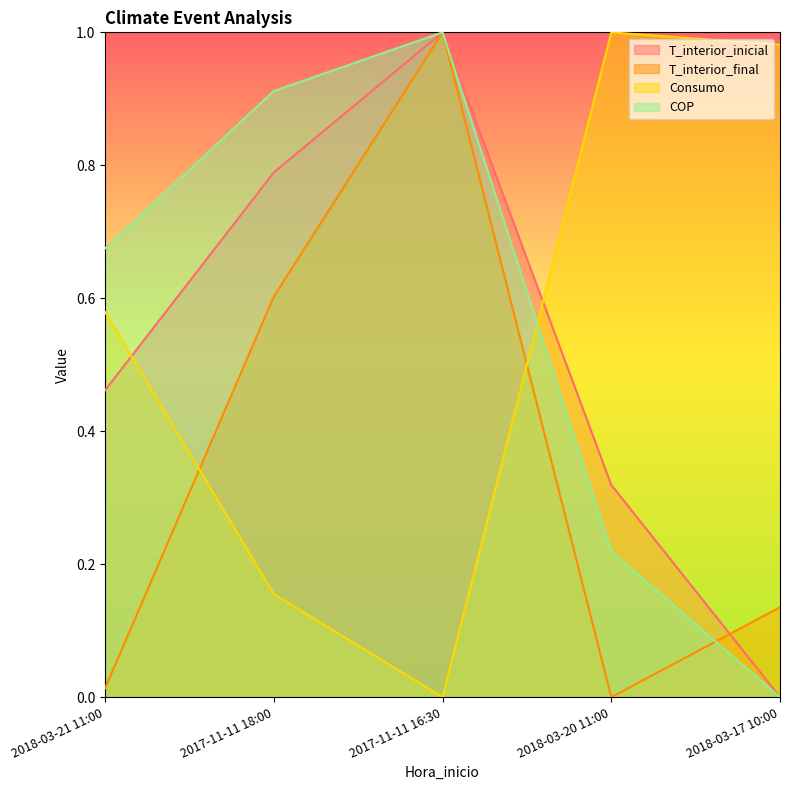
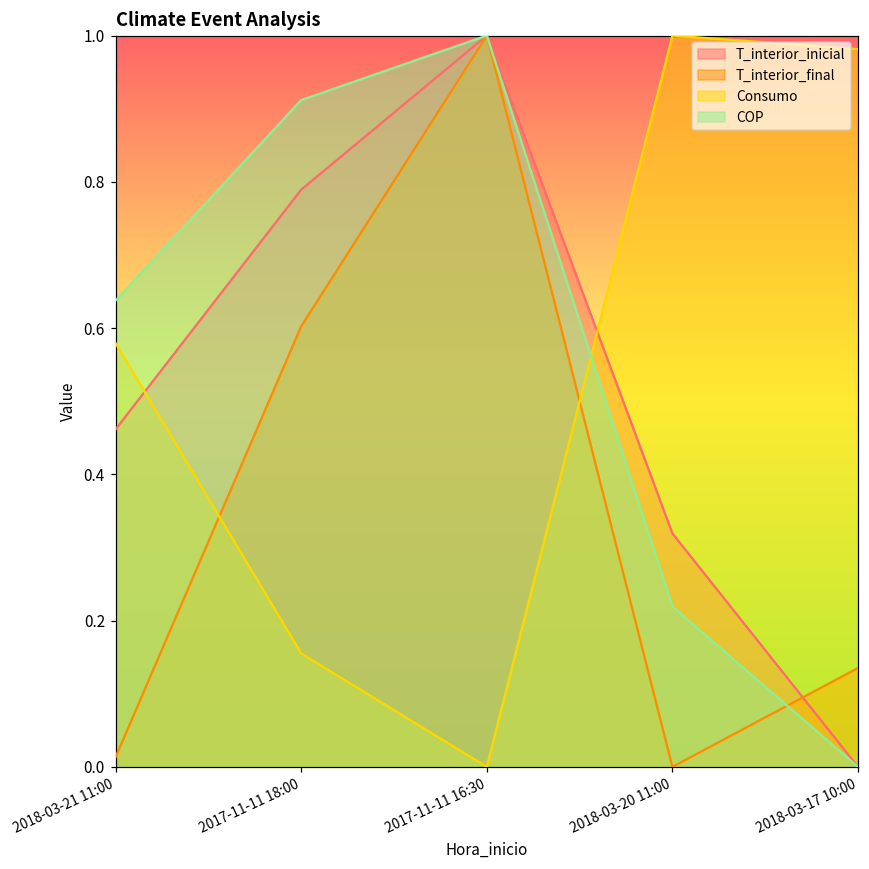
COP, 2018-03-21 11:00: 0.67 -> 0.64
